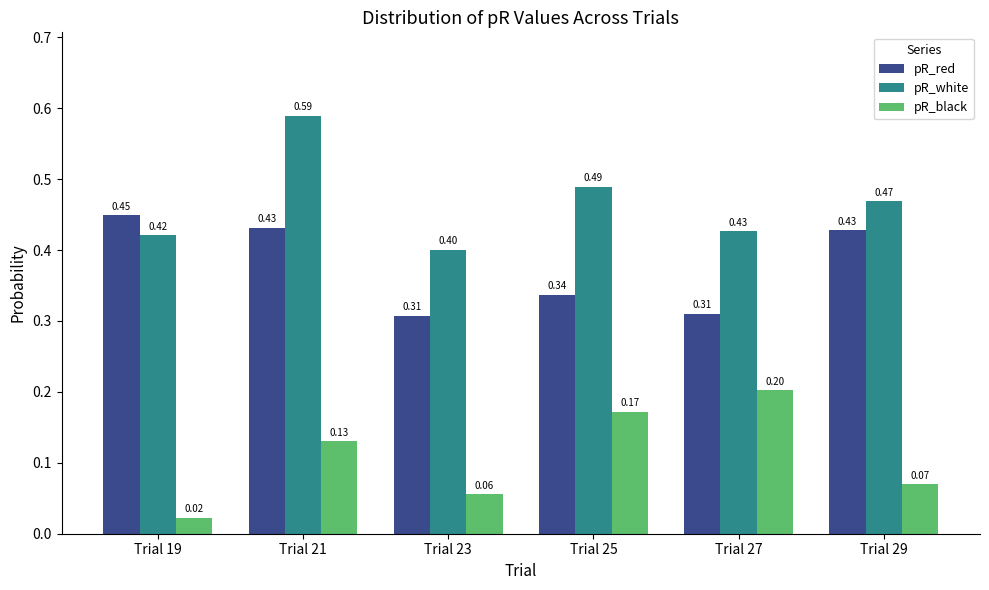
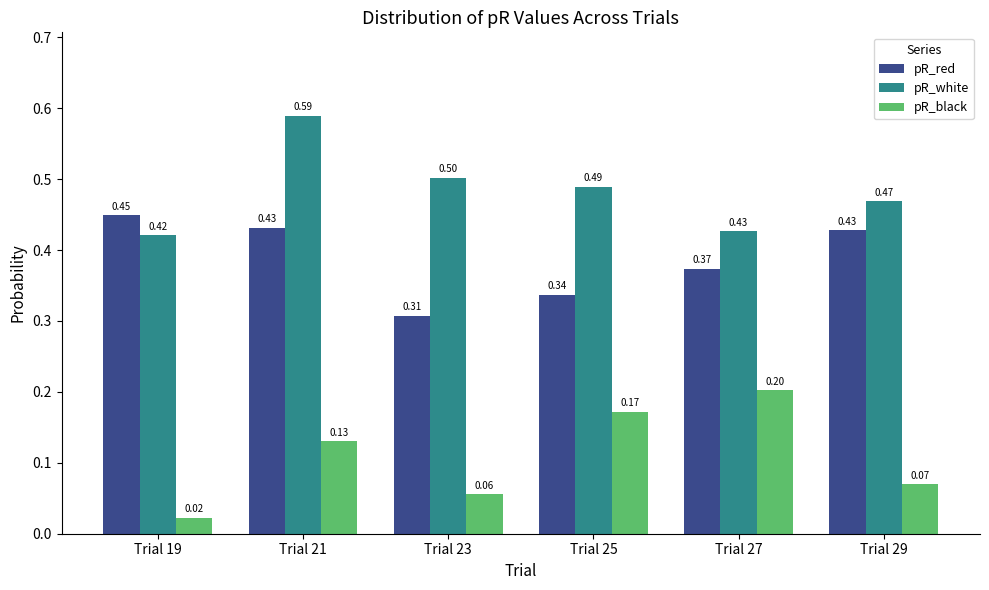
pR_white, Trial 23: 0.40 -> 0.50
pR_red, Trial 27: 0.31 -> 0.37
